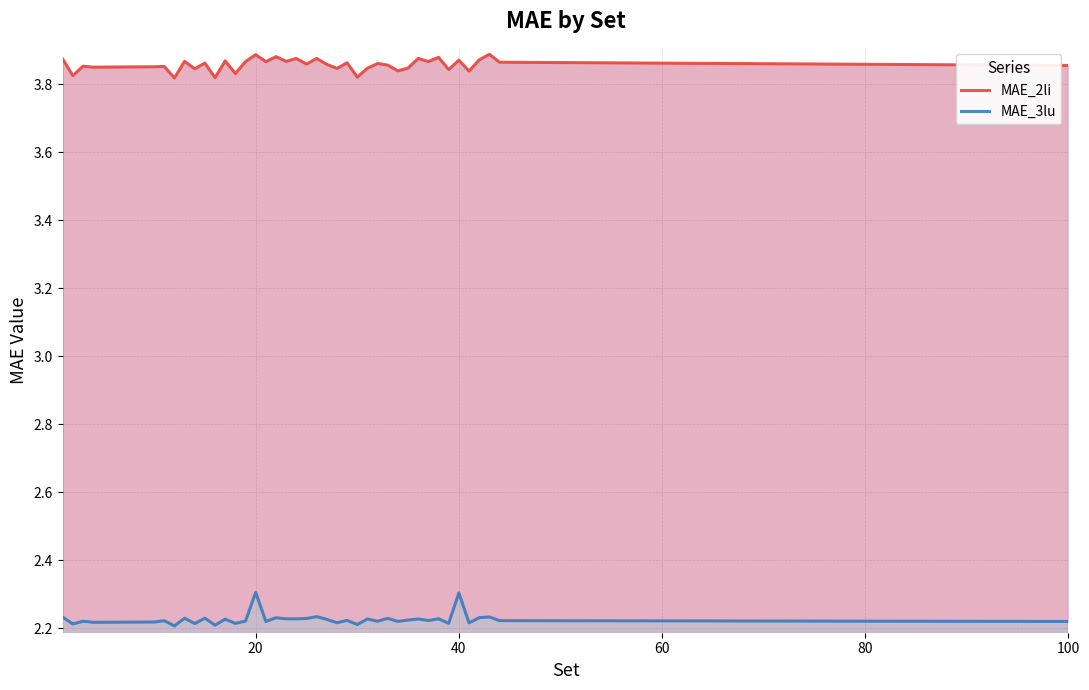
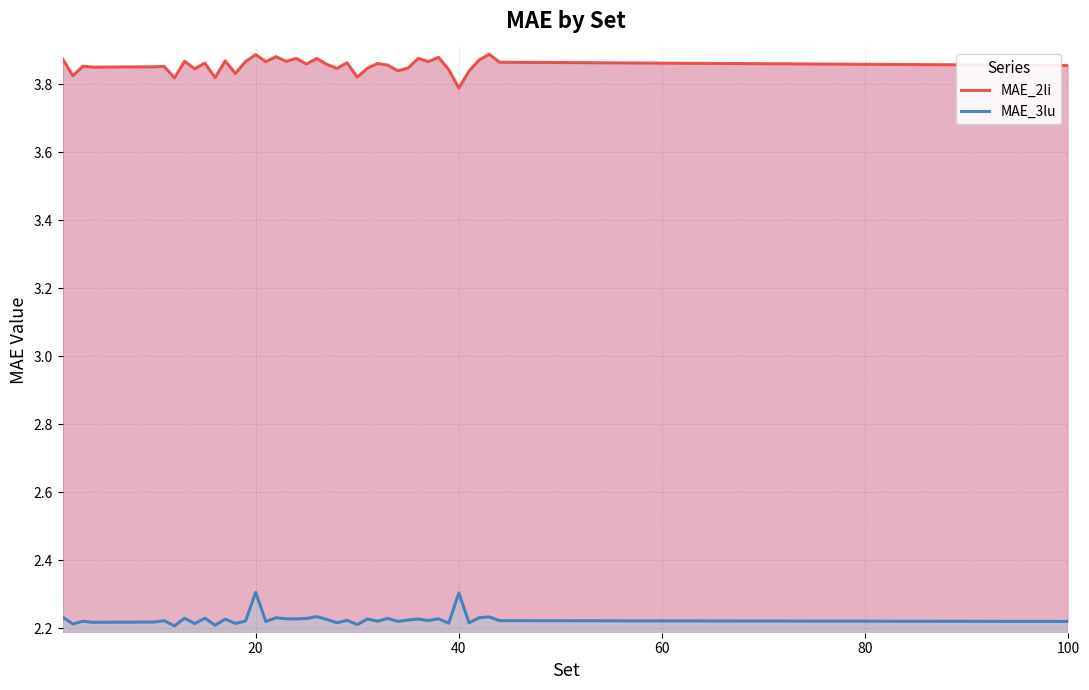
MAE_2li, 40: 3.87 -> 3.79
